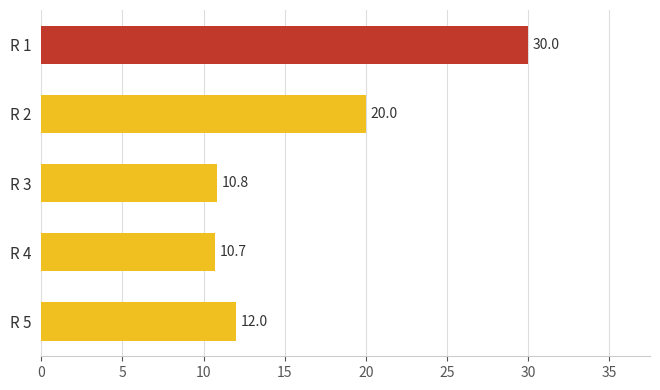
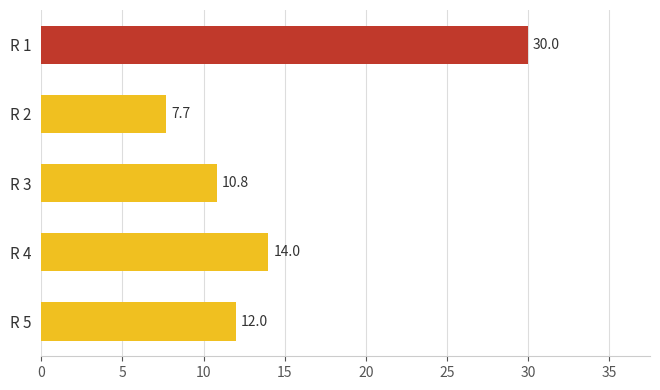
R 2: 20.0 -> 7.7
R 4: 10.7 -> 14.0
